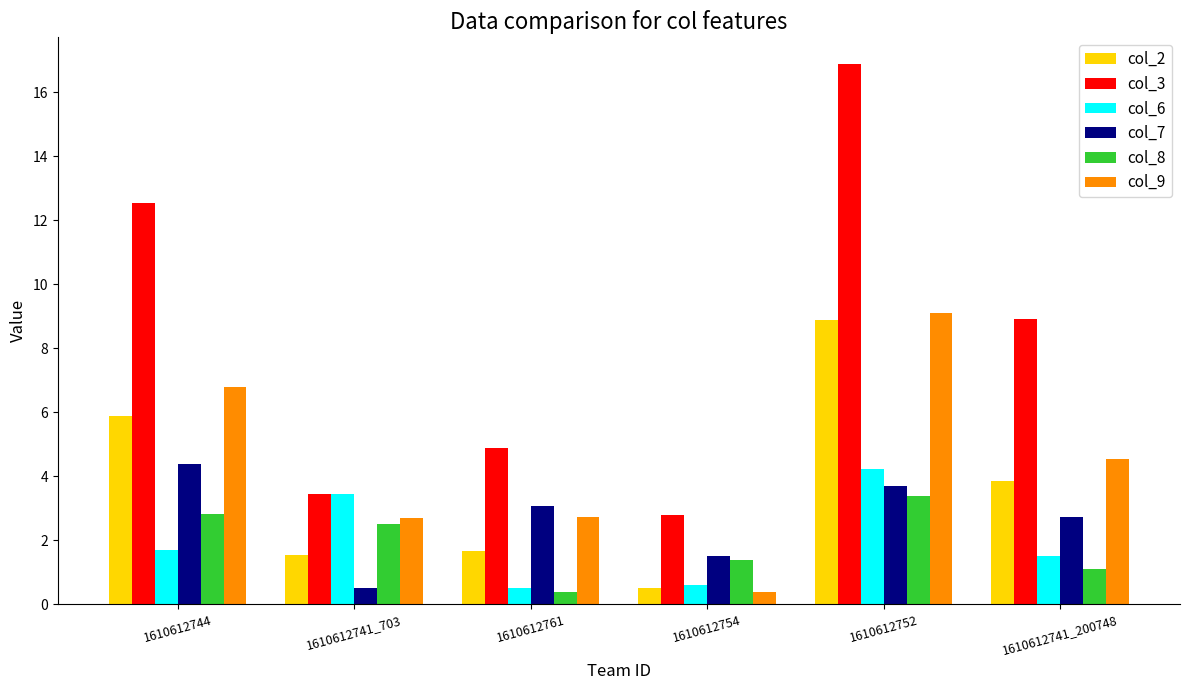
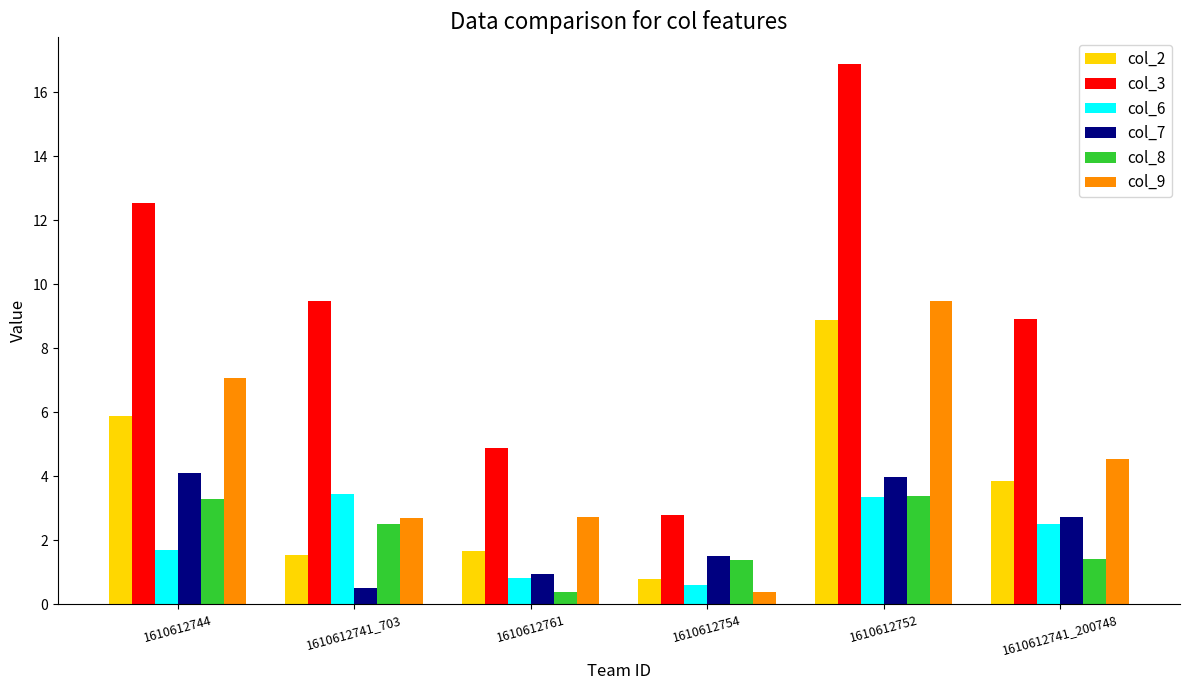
col_7, 1610612744: 4.4 -> 4.1
col_8, 1610612744: 2.8 -> 3.3
col_9, 1610612744: 6.8 -> 7.1
col_3, 1610612741_703: 3.5 -> 9.5
col_6, 1610612761: 0.5 -> 0.8
col_7, 1610612761: 3.1 -> 0.9
col_2, 1610612754: 0.5 -> 0.8
col_6, 1610612752: 4.2 -> 3.3
col_7, 1610612752: 3.7 -> 4.0
col_9, 1610612752: 9.1 -> 9.5
col_6, 1610612741_200748: 1.5 -> 2.5
col_8, 1610612741_200748: 1.1 -> 1.4
